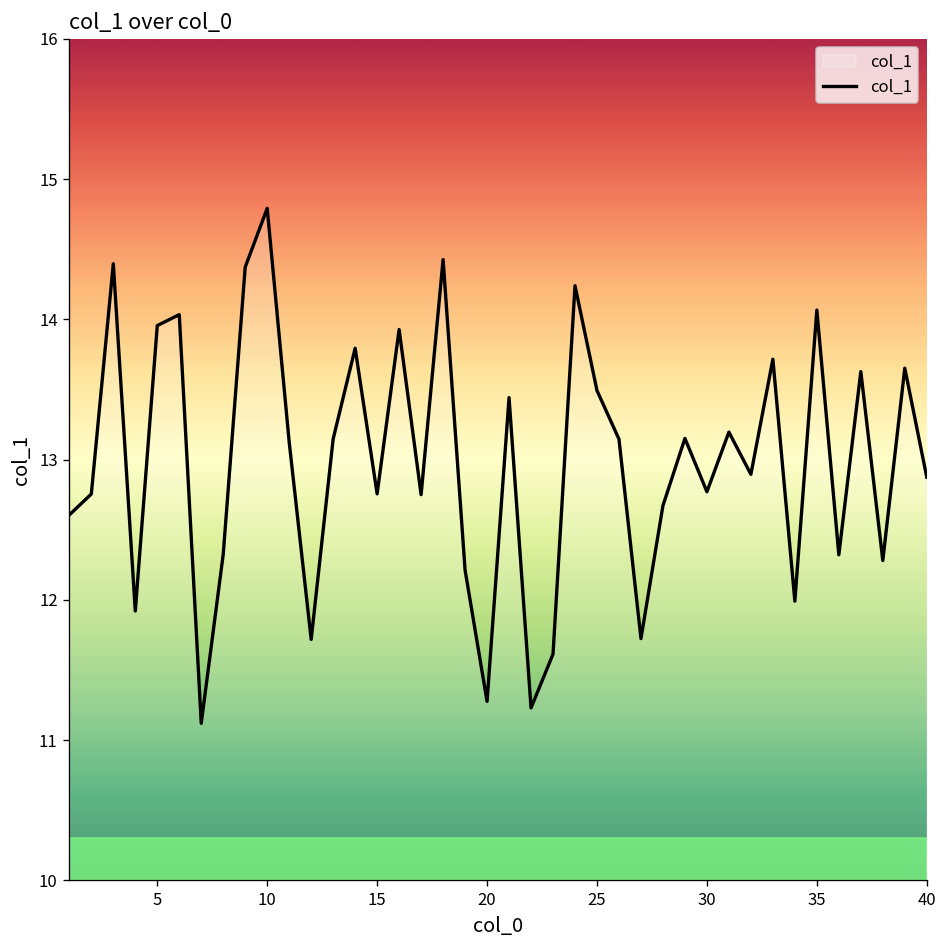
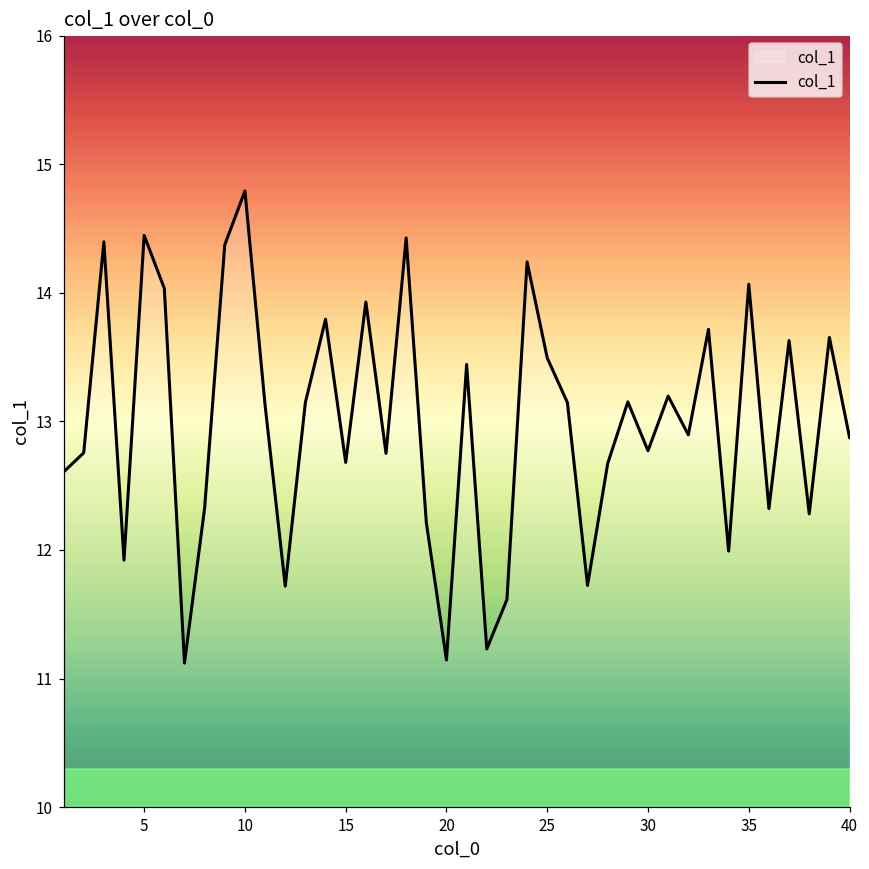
5: 13.96 -> 14.45
15: 12.76 -> 12.68
20: 11.28 -> 11.14
